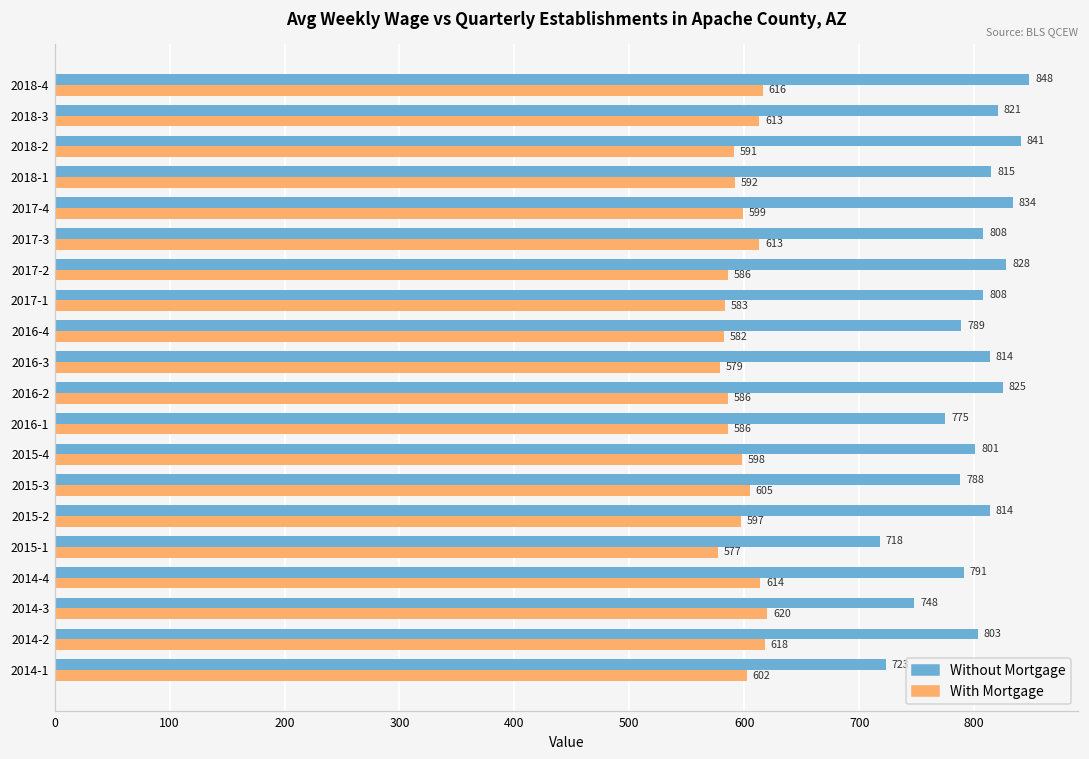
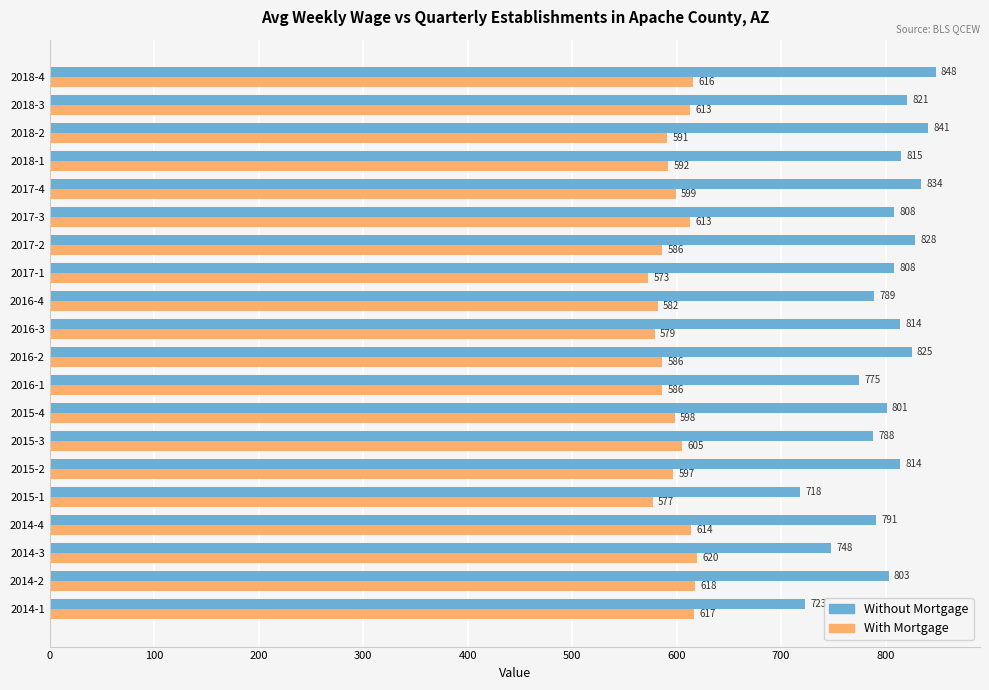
With Mortgage, 2017-1: 583 -> 573
With Mortgage, 2014-1: 602 -> 617
